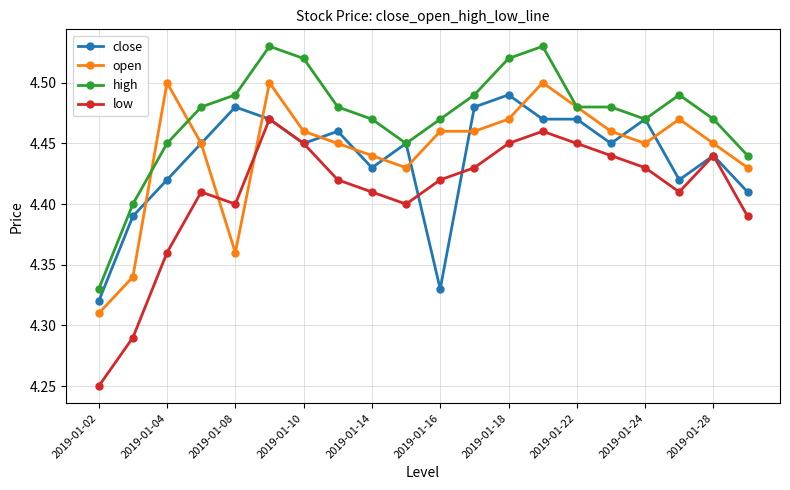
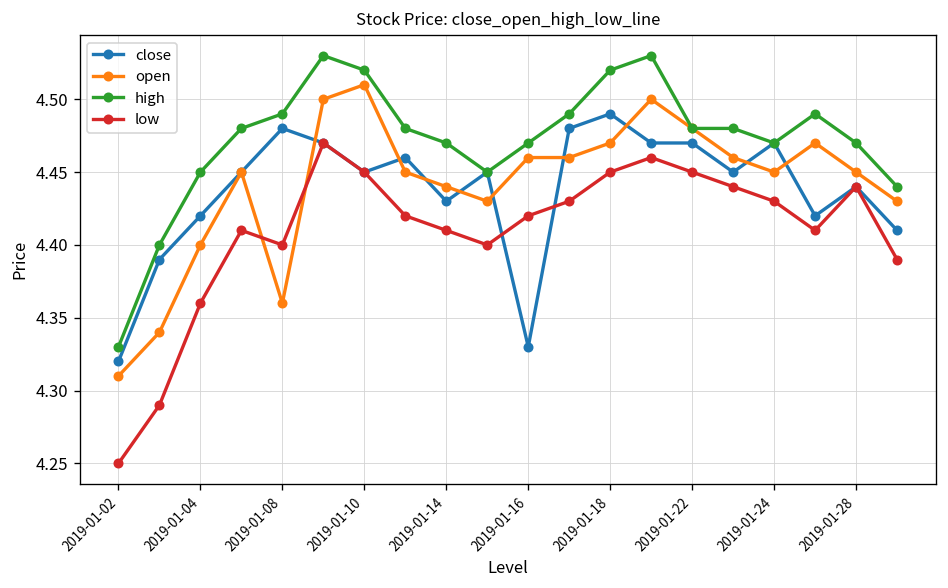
open, 2019-01-04: 4.5 -> 4.4
open, 2019-01-10: 4.46 -> 4.51
